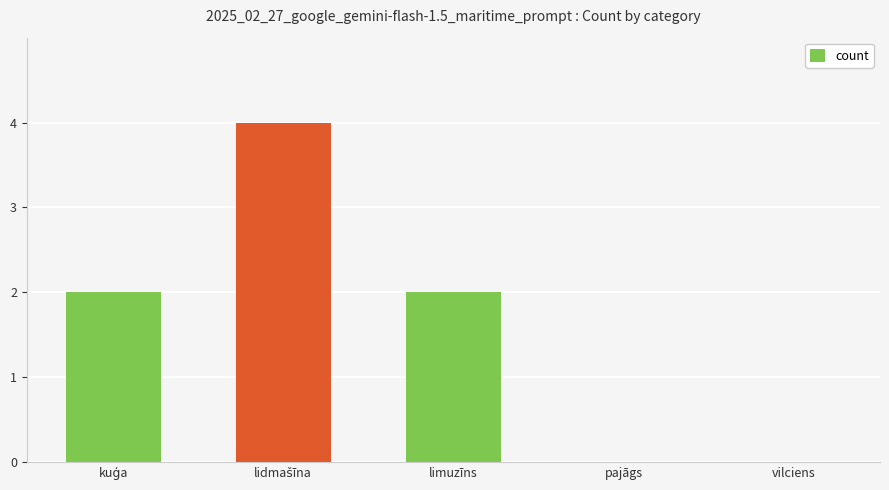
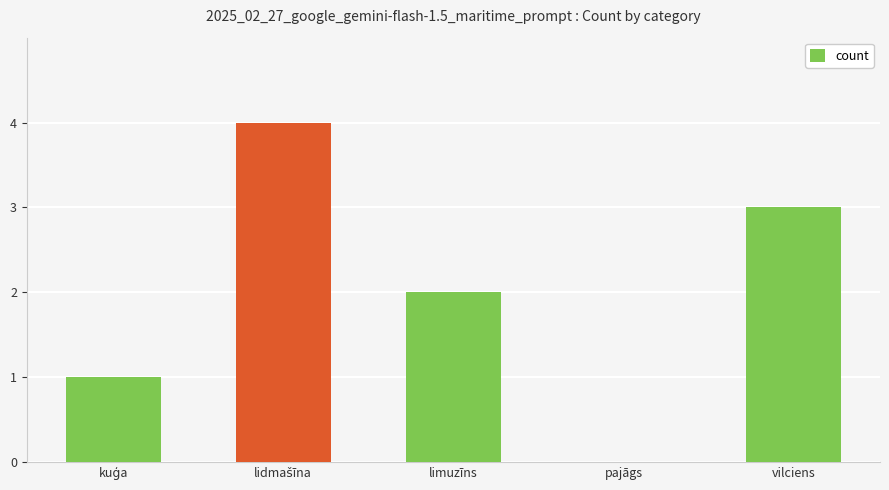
kuģa: 2 -> 1
vilciens: 0 -> 3
